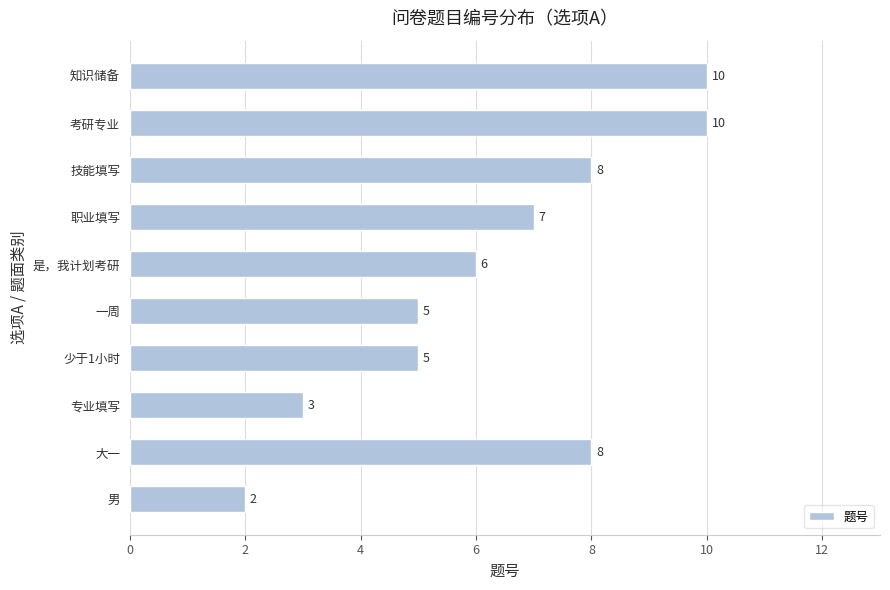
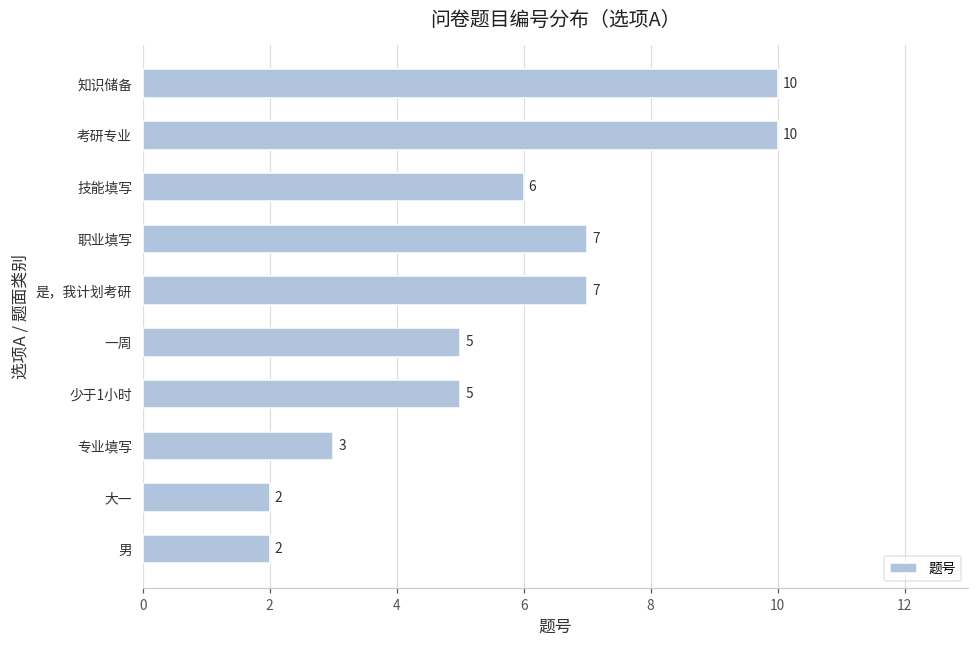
技能填写: 8 -> 6
是，我计划考研: 6 -> 7
大一: 8 -> 2
